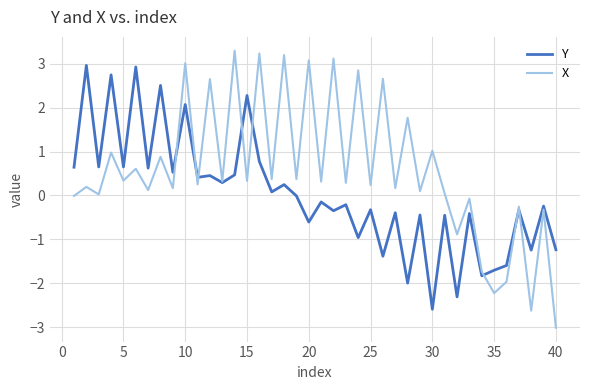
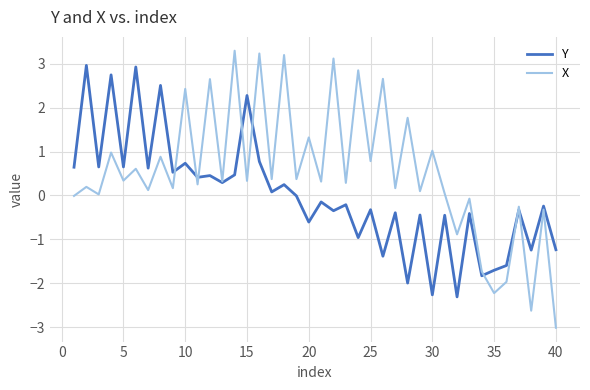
Y, 10: 2.1 -> 0.7
X, 10: 3.0 -> 2.4
X, 20: 3.1 -> 1.3
X, 25: 0.2 -> 0.8
Y, 30: -2.6 -> -2.3
